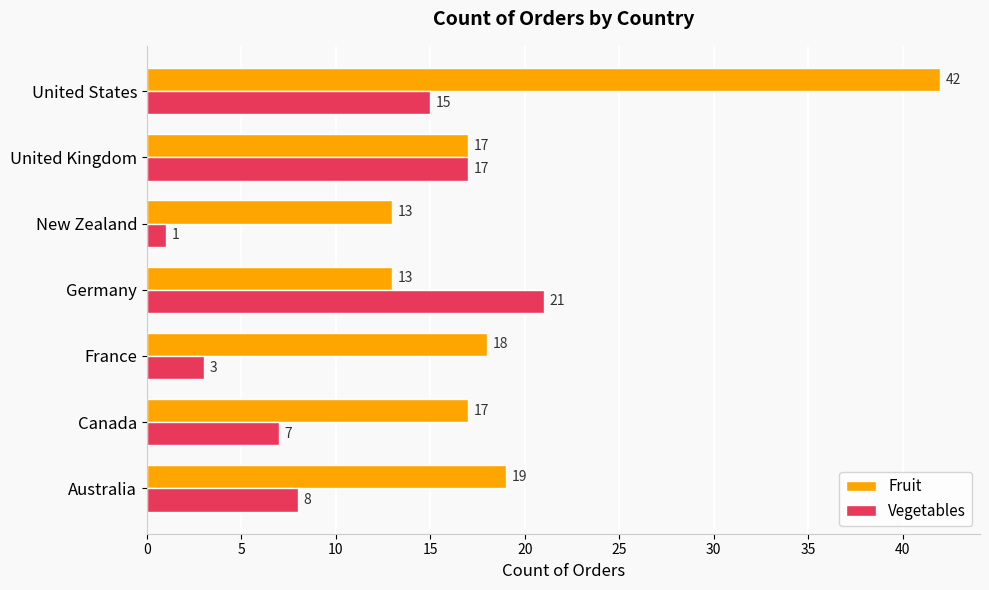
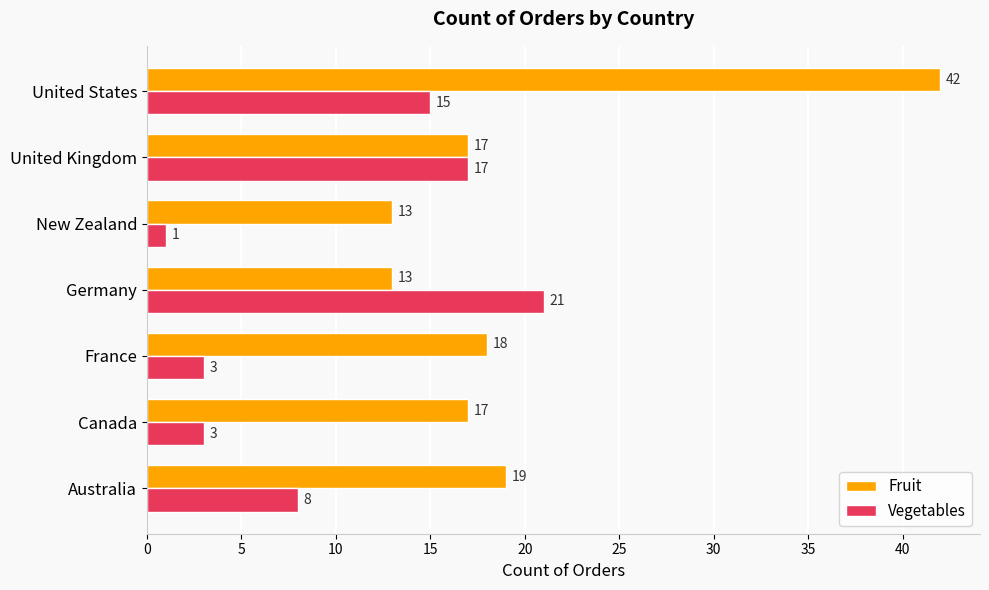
Vegetables, Canada: 7 -> 3
